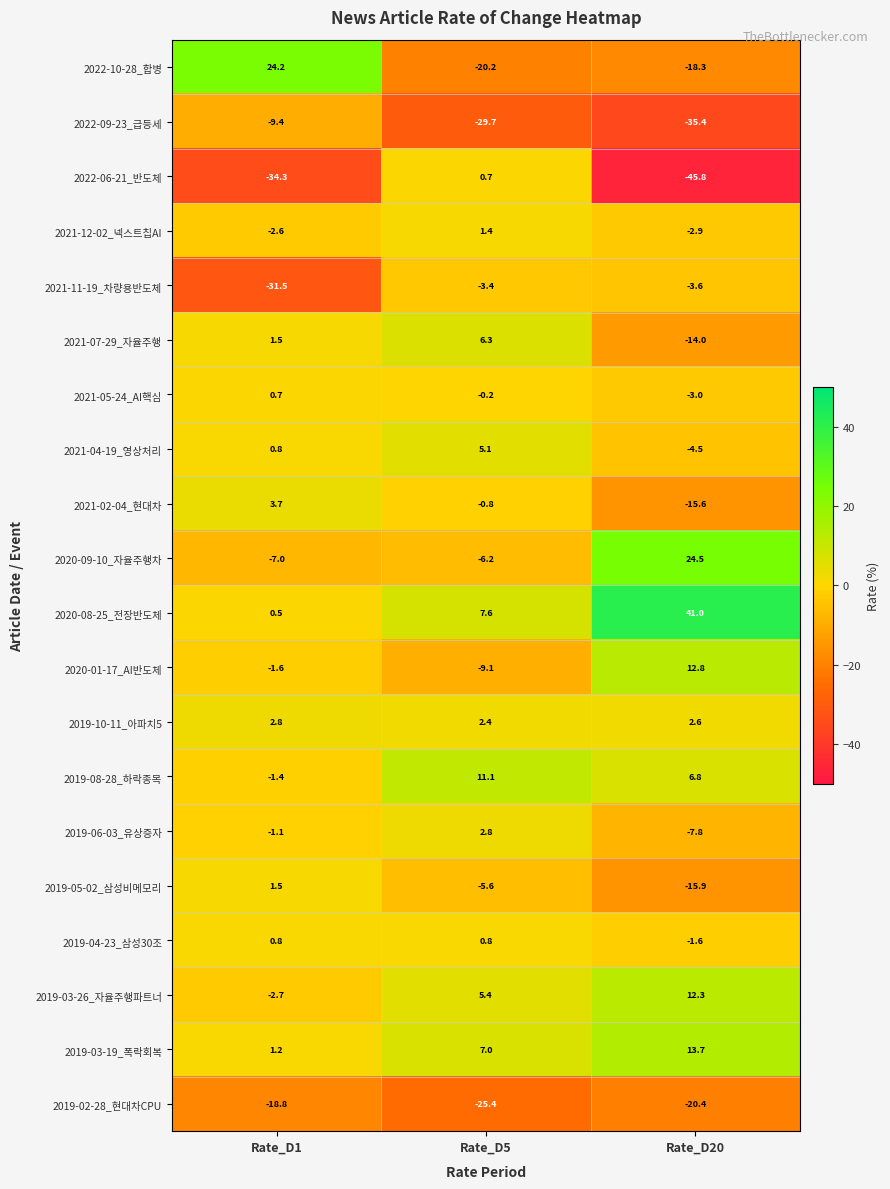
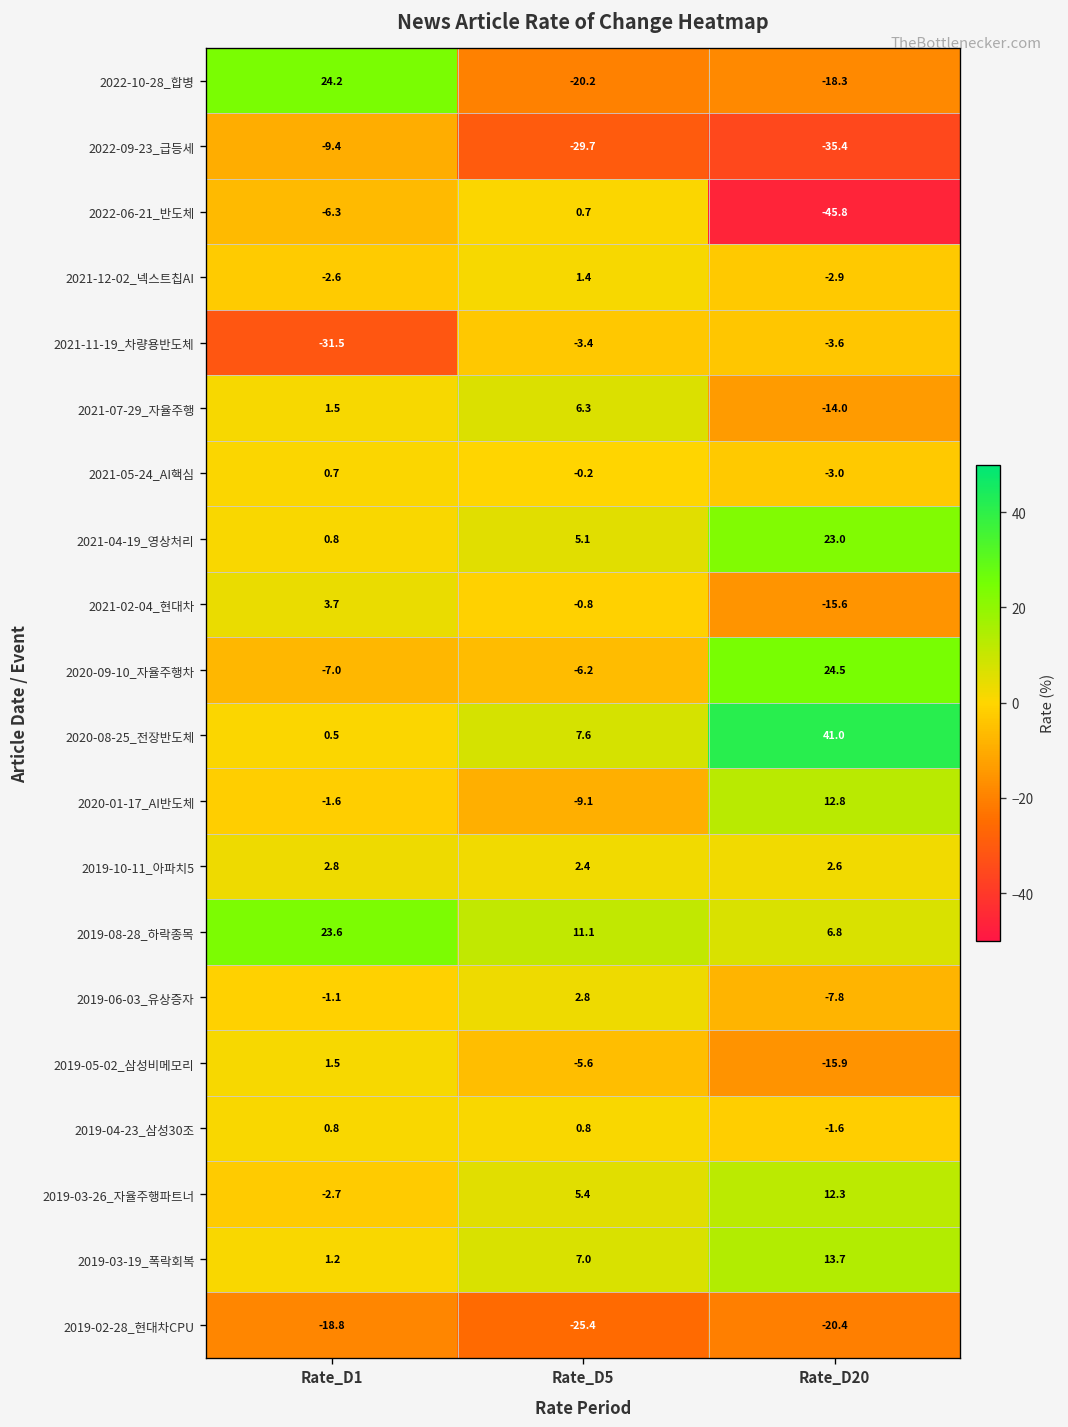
2022-06-21_반도체, Rate_D1: -34.3 -> -6.3
2021-04-19_영상처리, Rate_D20: -4.5 -> 23.0
2019-08-28_하락종목, Rate_D1: -1.4 -> 23.6
